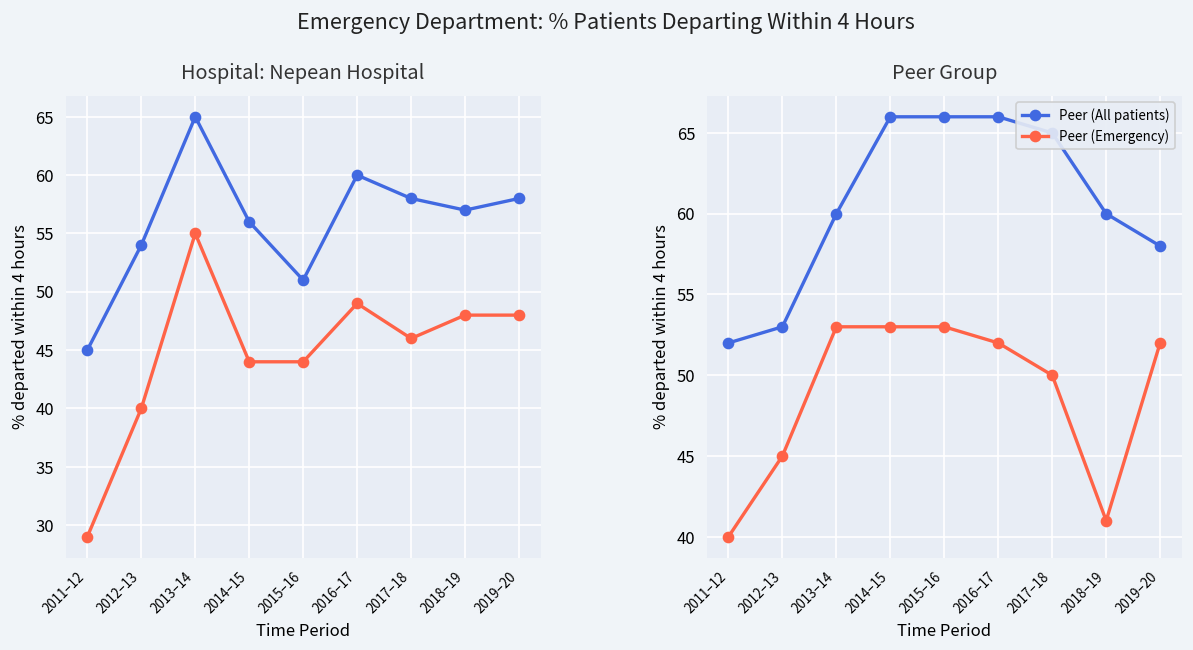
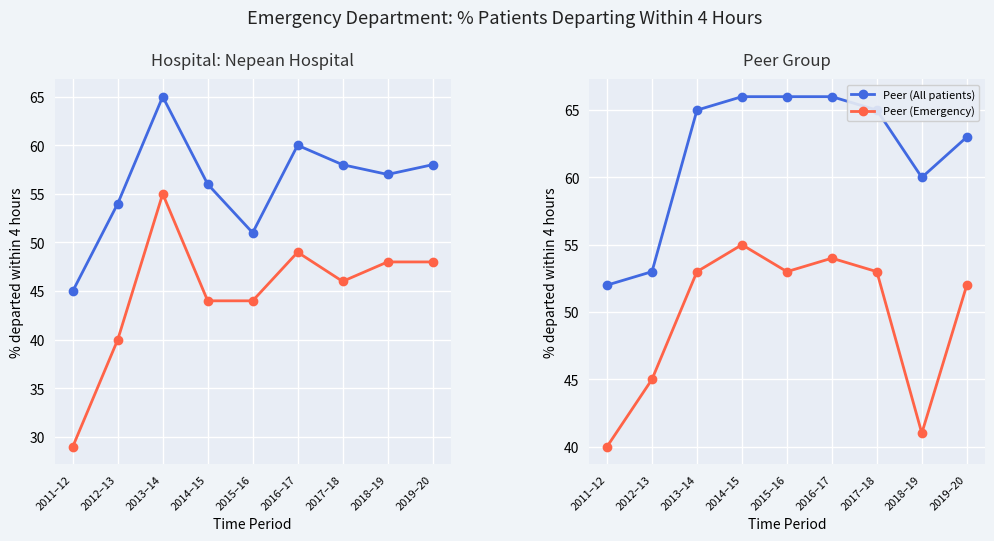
Peer Group, Peer (All patients), 2013–14: 60 -> 65
Peer Group, Peer (Emergency), 2014–15: 53 -> 55
Peer Group, Peer (Emergency), 2016–17: 52 -> 54
Peer Group, Peer (Emergency), 2017–18: 50 -> 53
Peer Group, Peer (All patients), 2019–20: 58 -> 63
